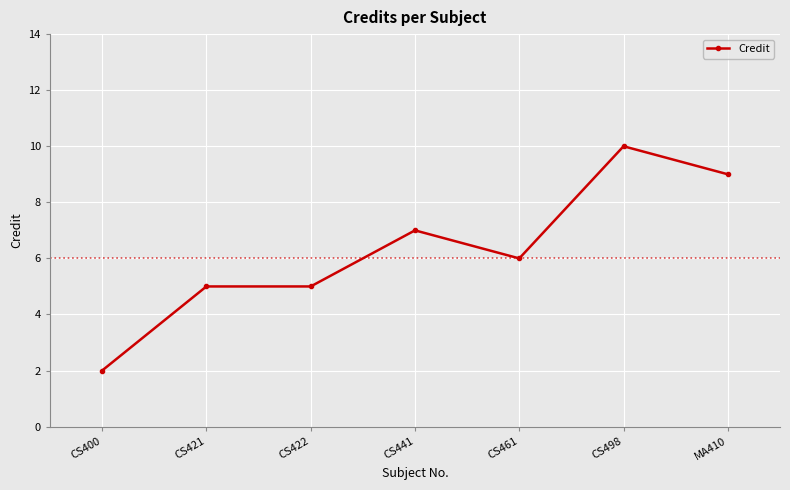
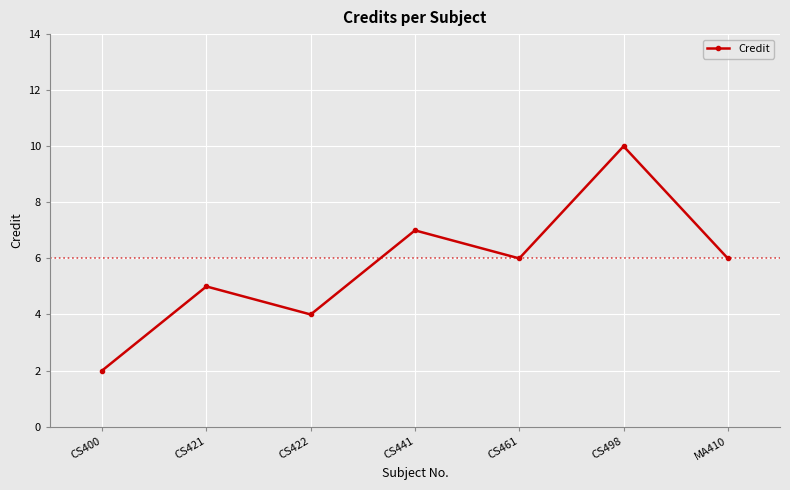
CS422: 5 -> 4
MA410: 9 -> 6
